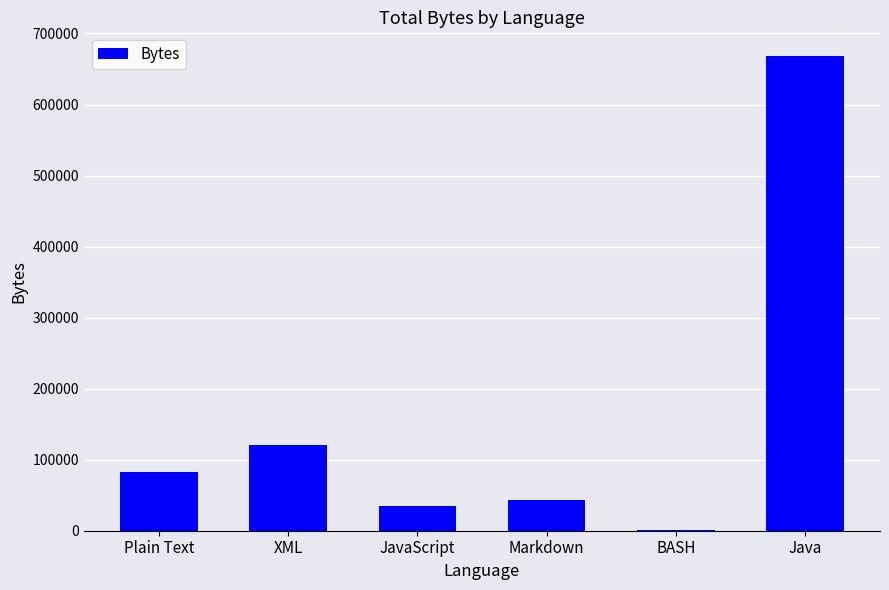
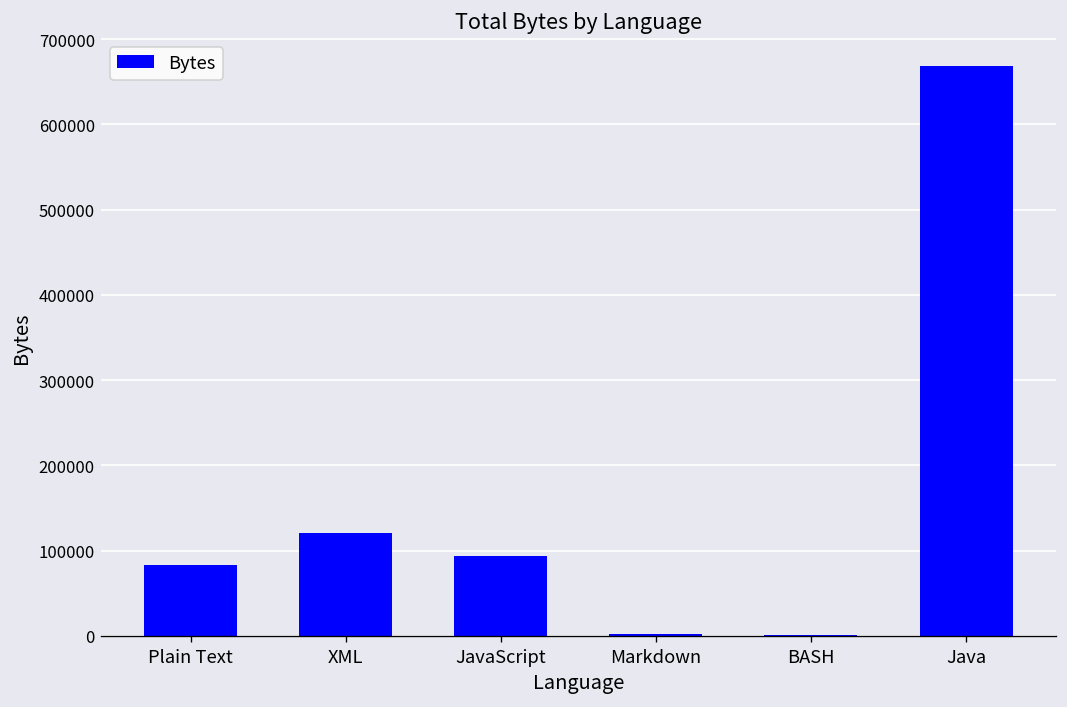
JavaScript: 40000 -> 90000
Markdown: 40000 -> 0
